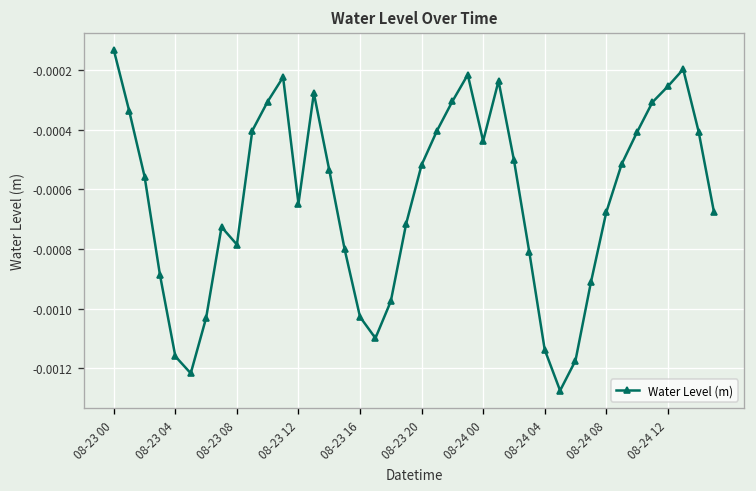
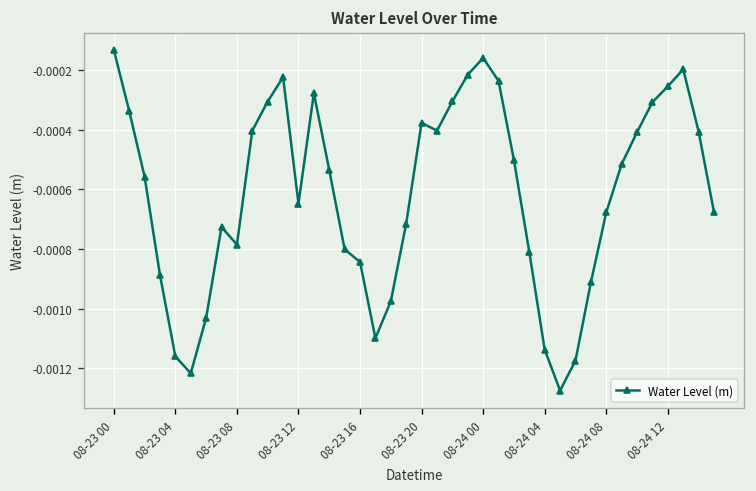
08-23 16: -0.00103 -> -0.00084
08-23 20: -0.00052 -> -0.00038
08-24 00: -0.00044 -> -0.00016
